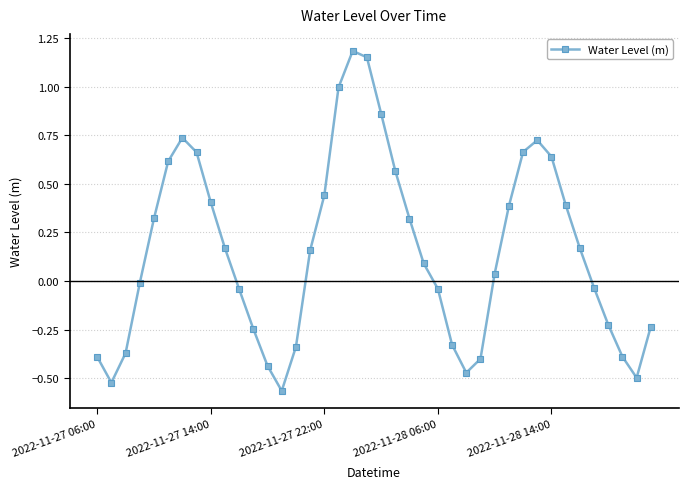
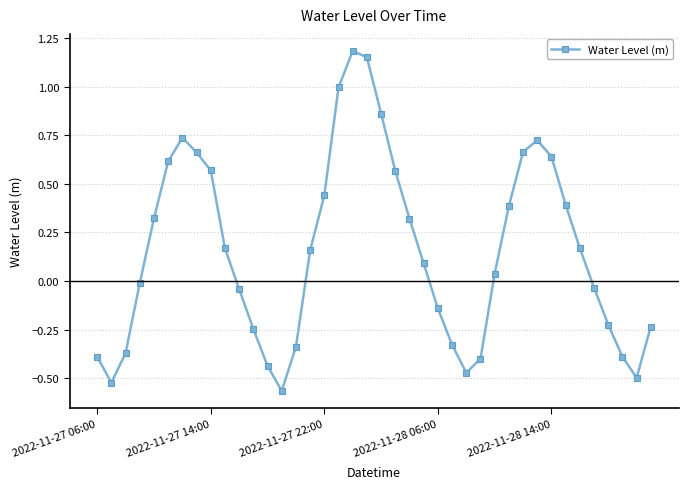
2022-11-27 14:00: 0.40 -> 0.57
2022-11-28 06:00: -0.04 -> -0.14
